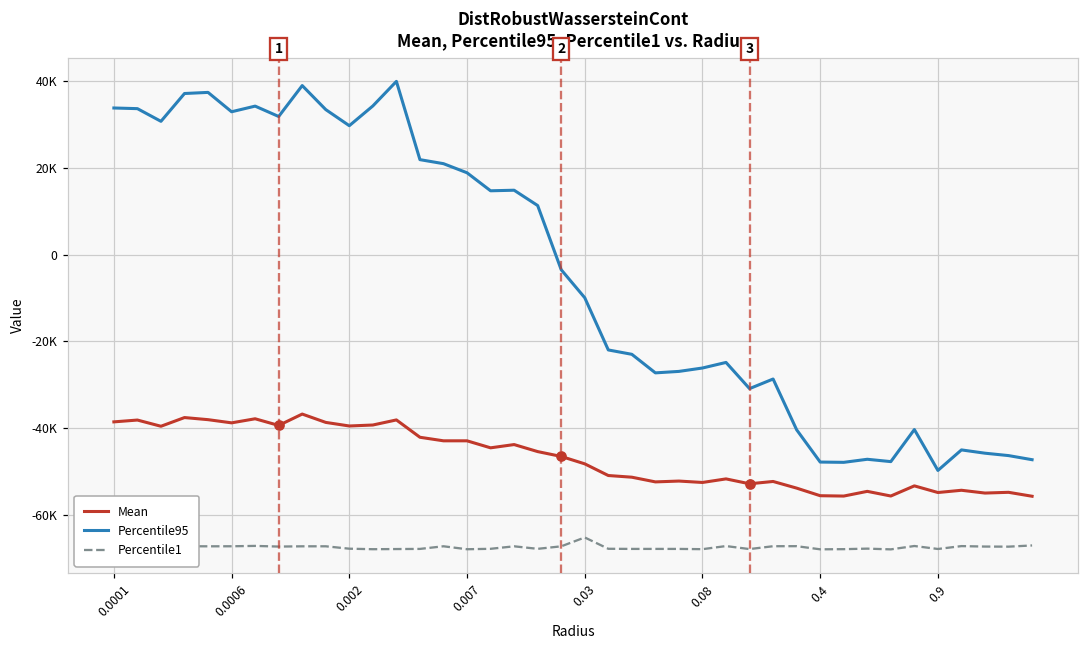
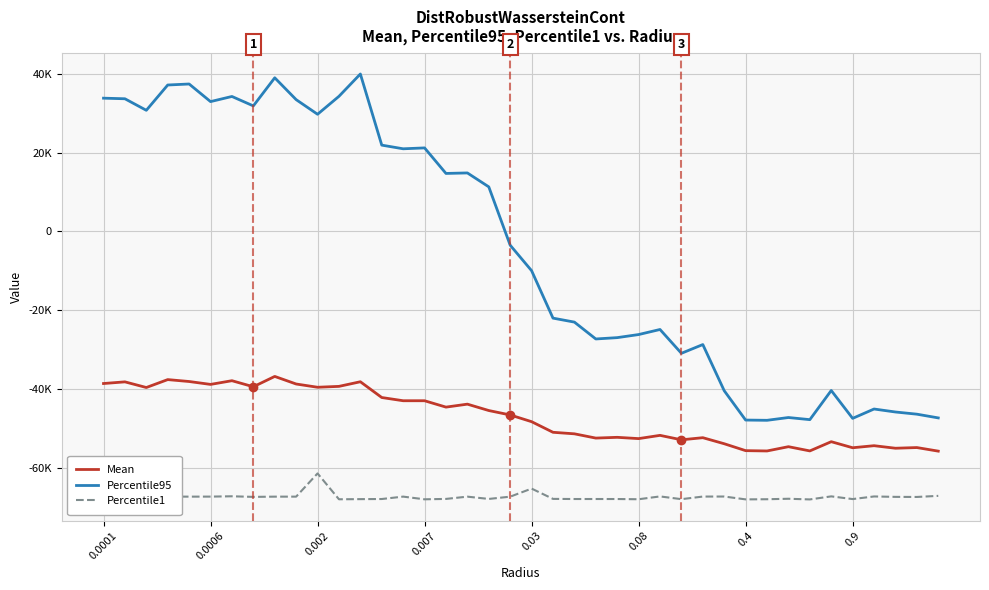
Percentile1, 0.002: -68000 -> -61000
Percentile95, 0.007: 19000 -> 21000
Percentile95, 0.9: -50000 -> -47000
